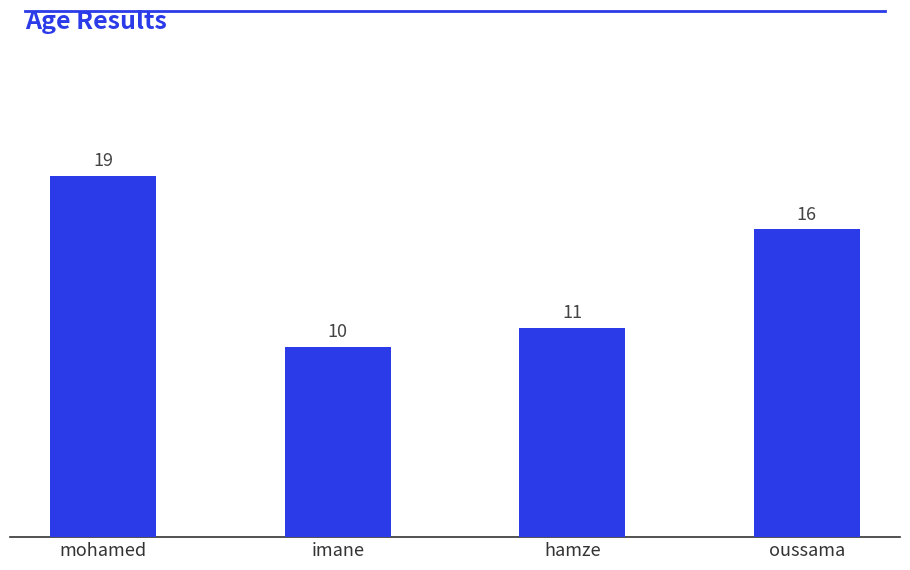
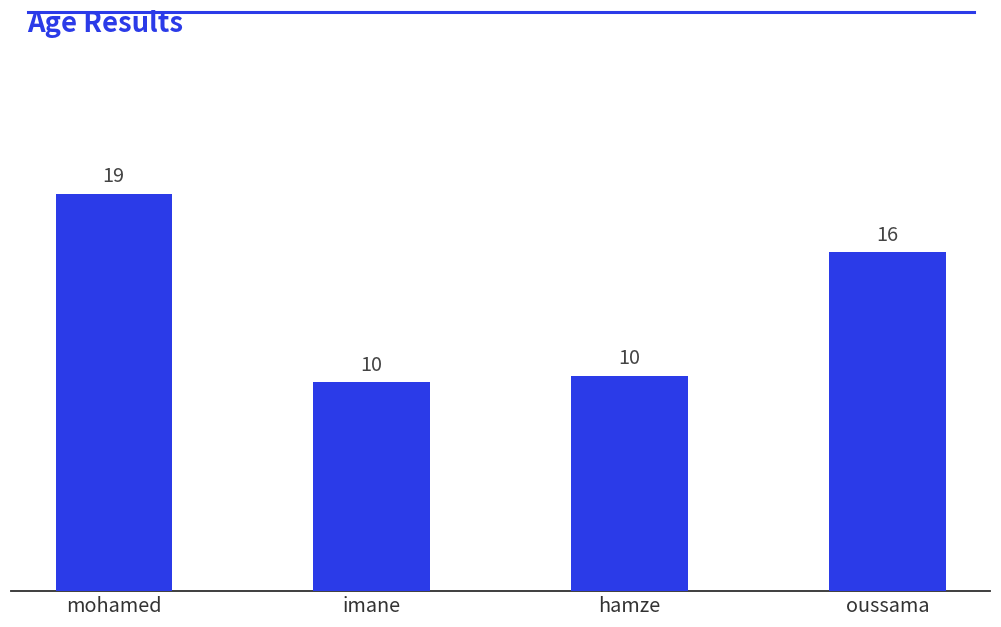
hamze: 11 -> 10
